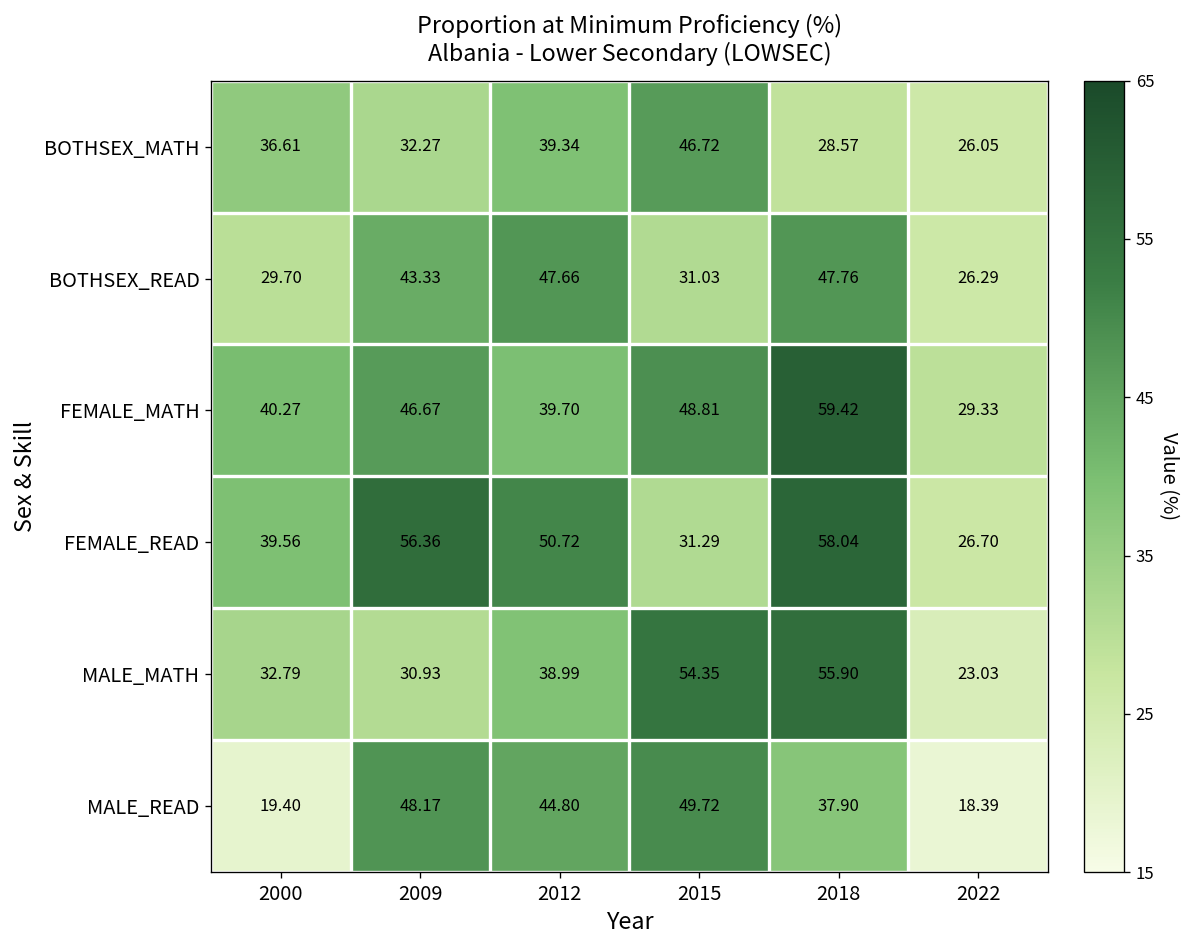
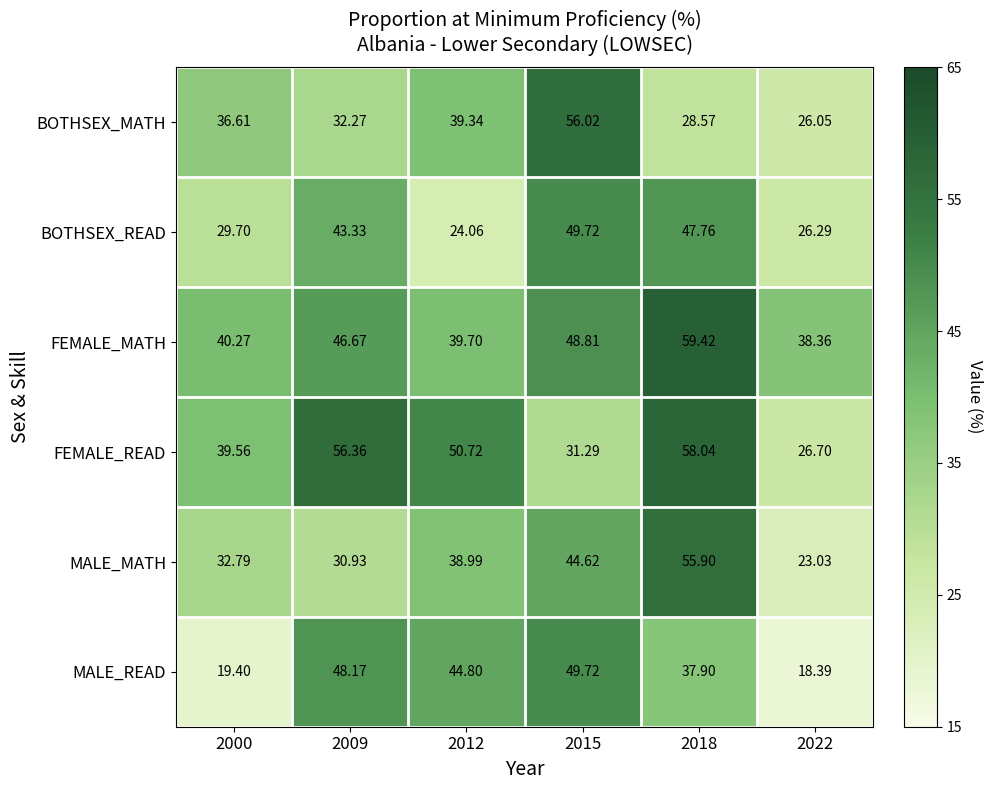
BOTHSEX_MATH, 2015: 46.72 -> 56.02
BOTHSEX_READ, 2012: 47.66 -> 24.06
BOTHSEX_READ, 2015: 31.03 -> 49.72
FEMALE_MATH, 2022: 29.33 -> 38.36
MALE_MATH, 2015: 54.35 -> 44.62
